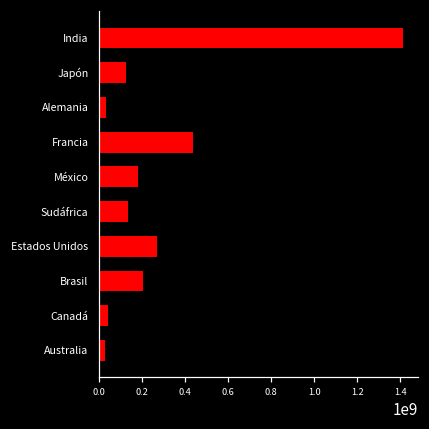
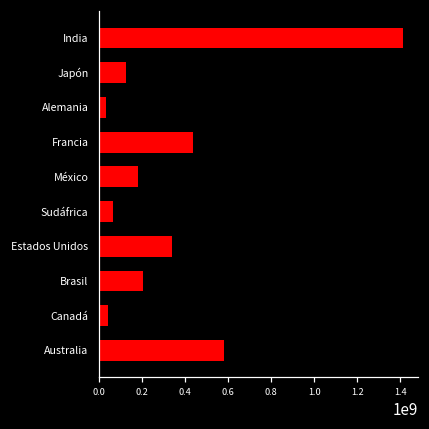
Sudáfrica: 130000000 -> 60000000
Estados Unidos: 270000000 -> 340000000
Australia: 30000000 -> 580000000
